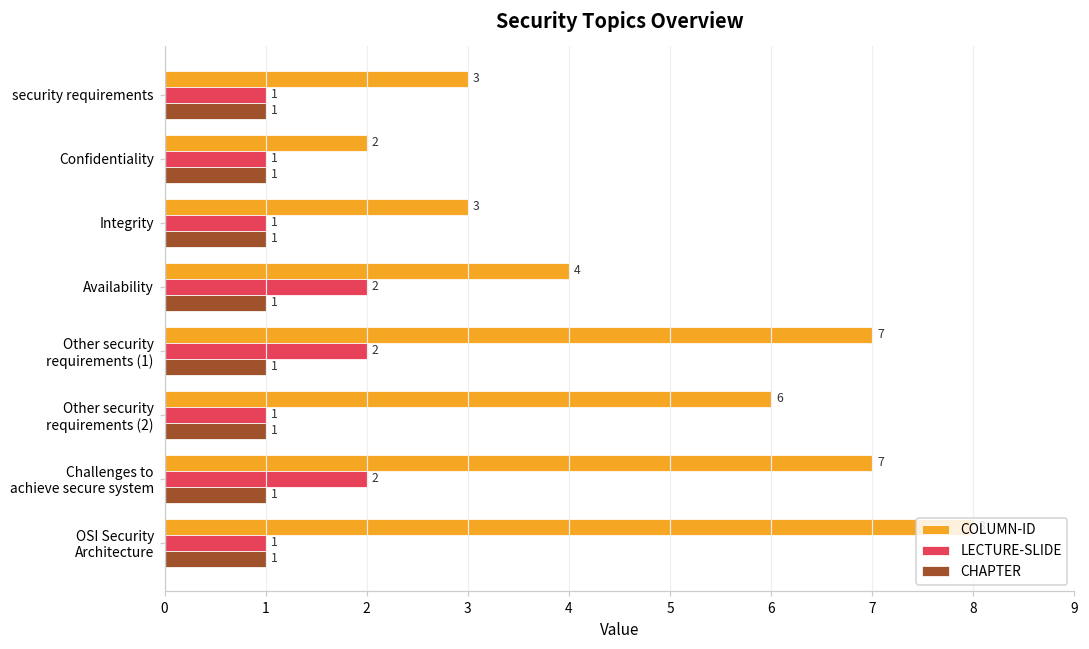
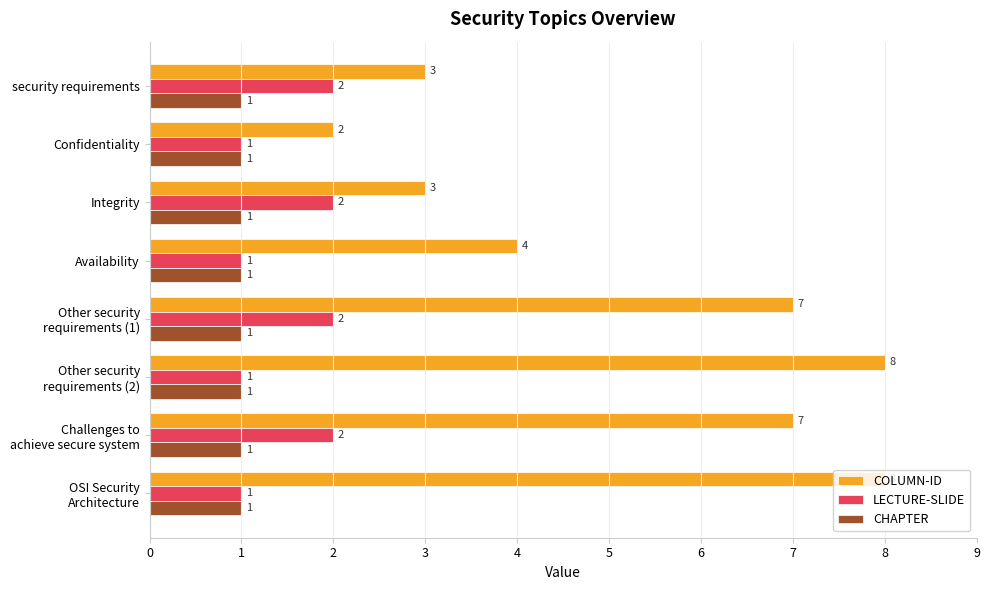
LECTURE-SLIDE, security requirements: 1 -> 2
LECTURE-SLIDE, Integrity: 1 -> 2
LECTURE-SLIDE, Availability: 2 -> 1
COLUMN-ID, Other security requirements (2): 6 -> 8
